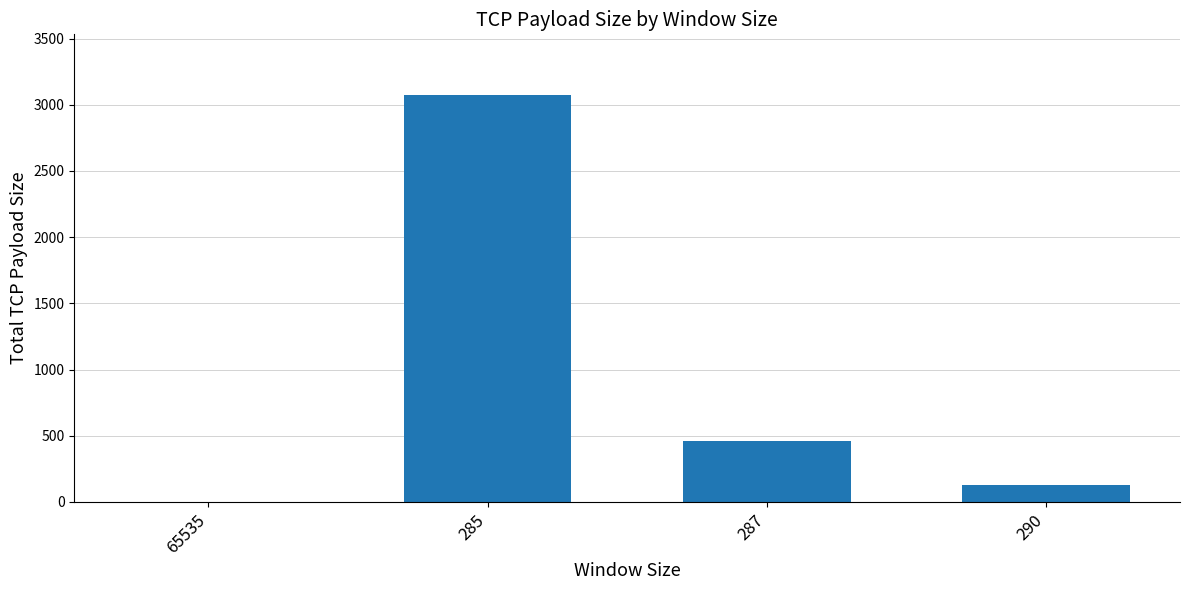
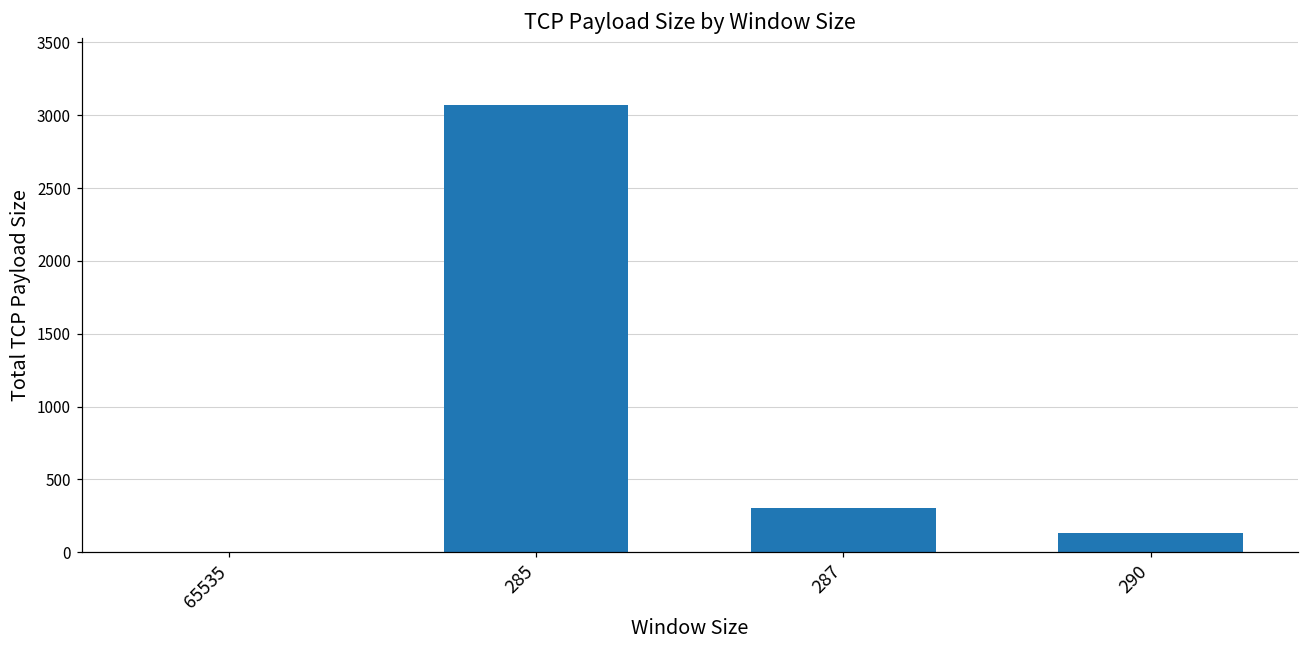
287: 460 -> 300
